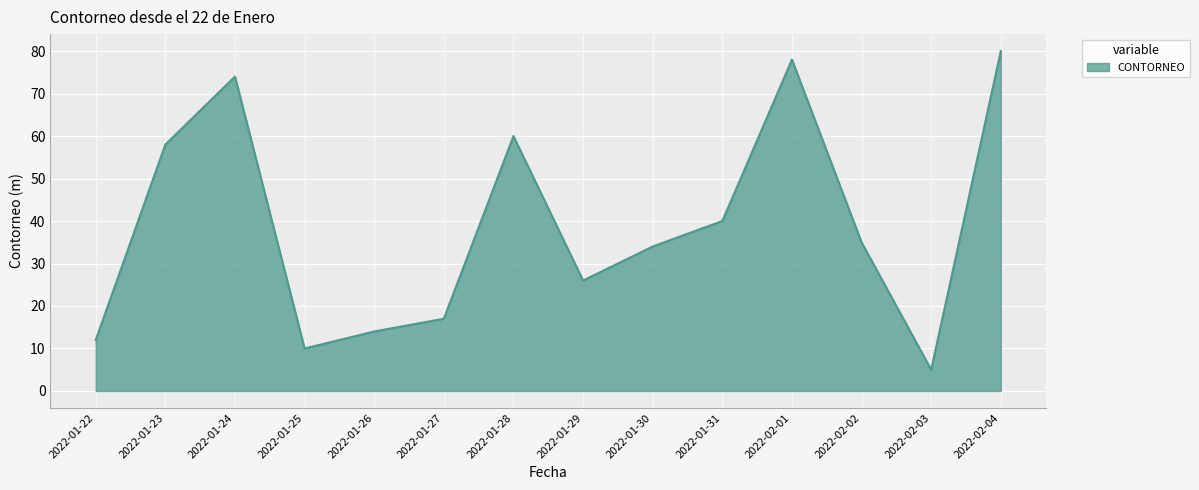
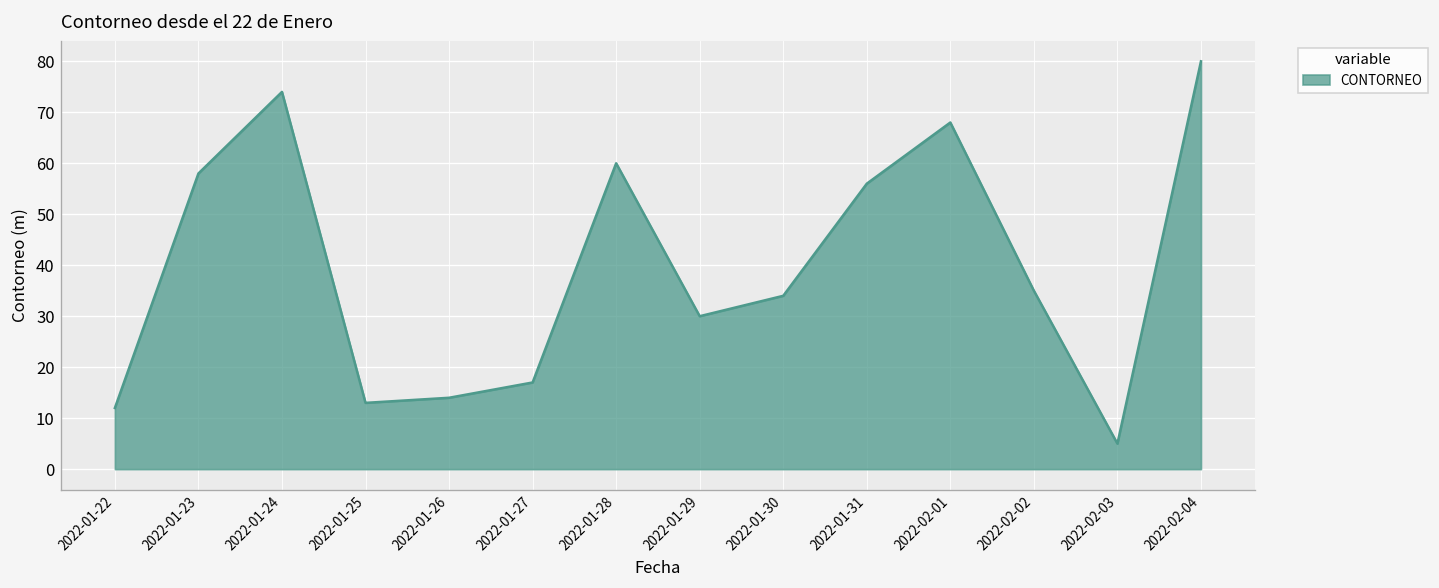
2022-01-25: 10 -> 13
2022-01-29: 26 -> 30
2022-01-31: 40 -> 56
2022-02-01: 78 -> 68
